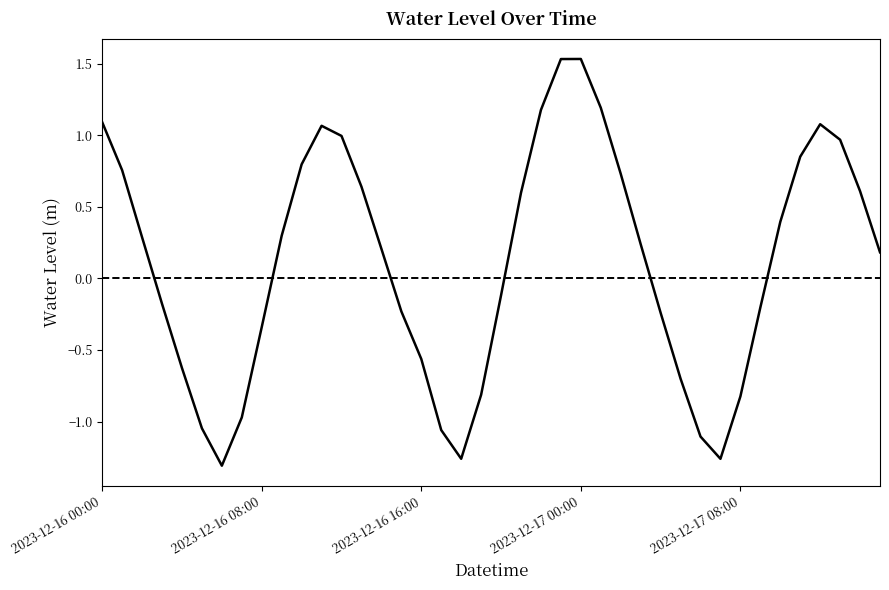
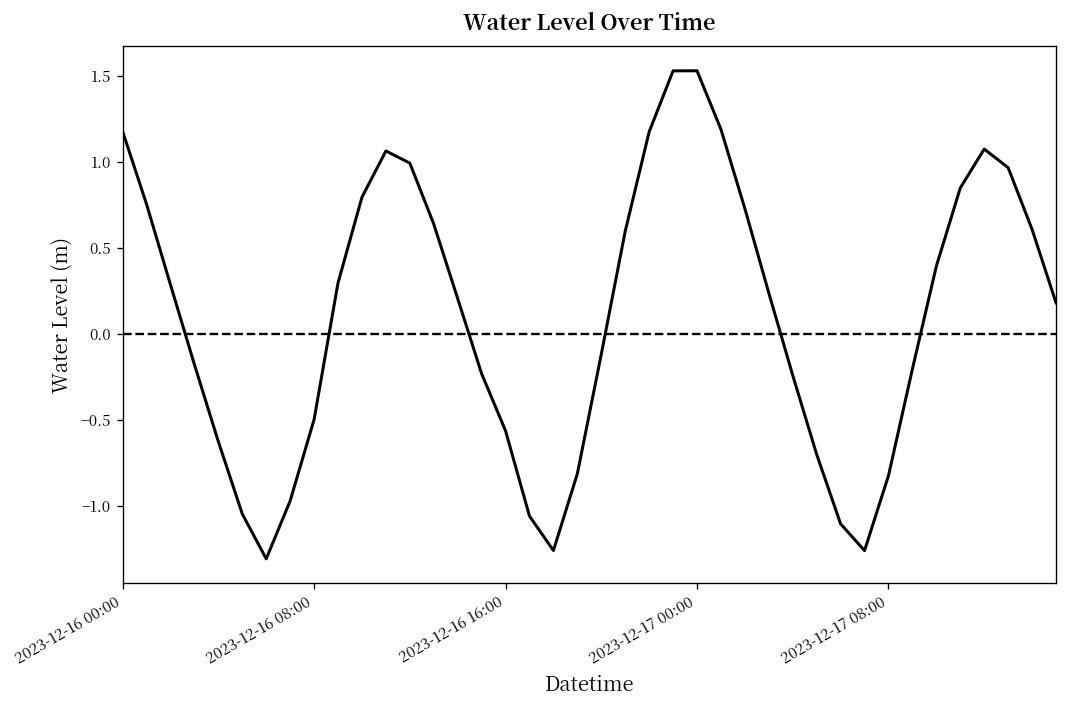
2023-12-16 00:00: 1.09 -> 1.18
2023-12-16 08:00: -0.34 -> -0.50
